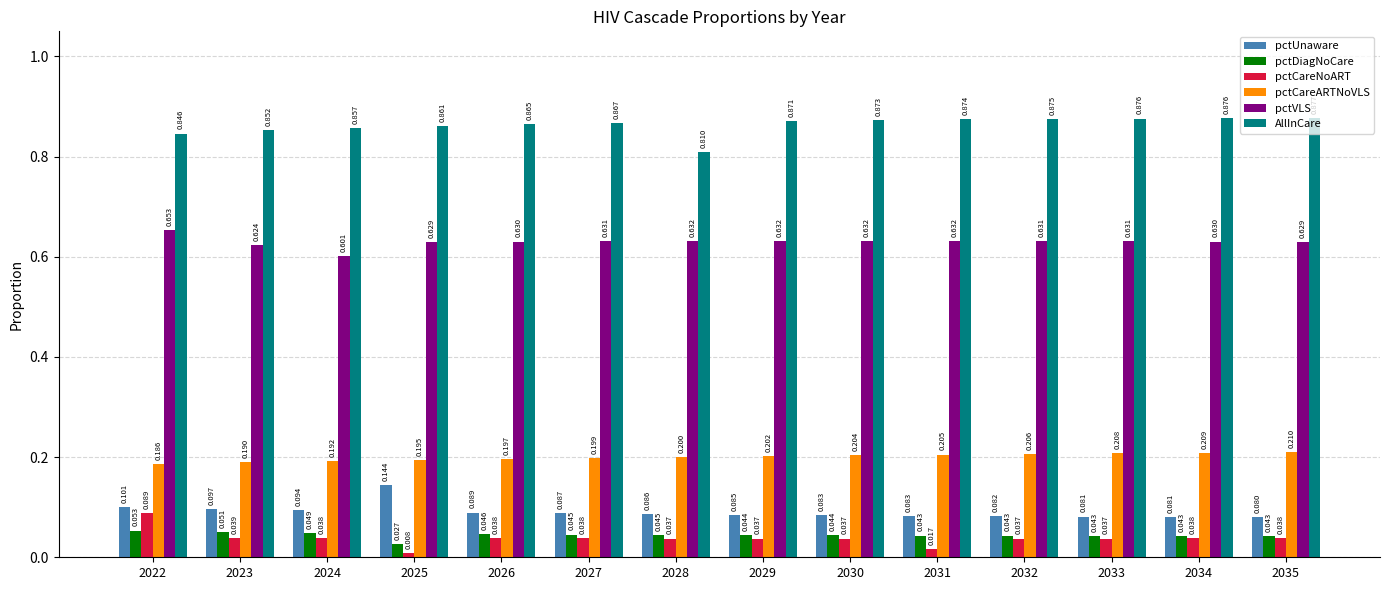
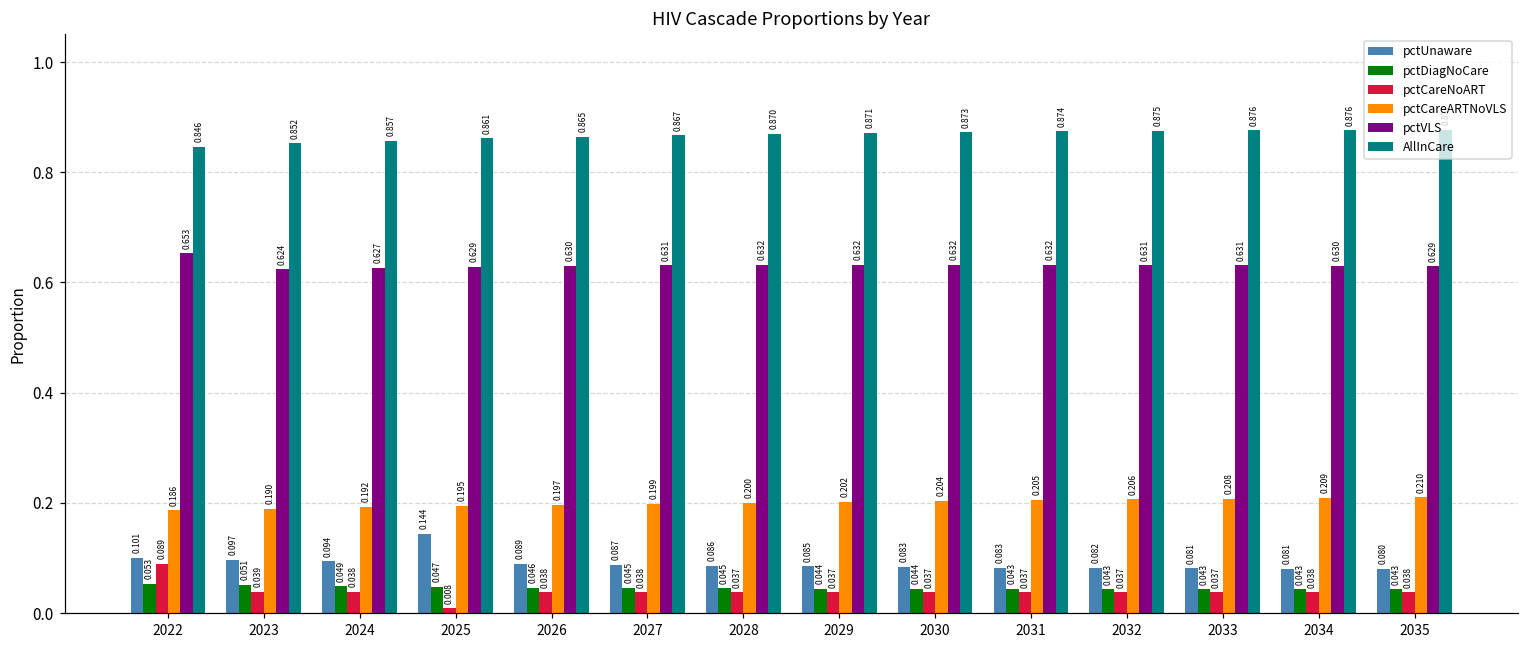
pctVLS, 2024: 0.601 -> 0.627
pctDiagNoCare, 2025: 0.027 -> 0.047
AllInCare, 2028: 0.810 -> 0.870
pctCareNoART, 2031: 0.017 -> 0.037
